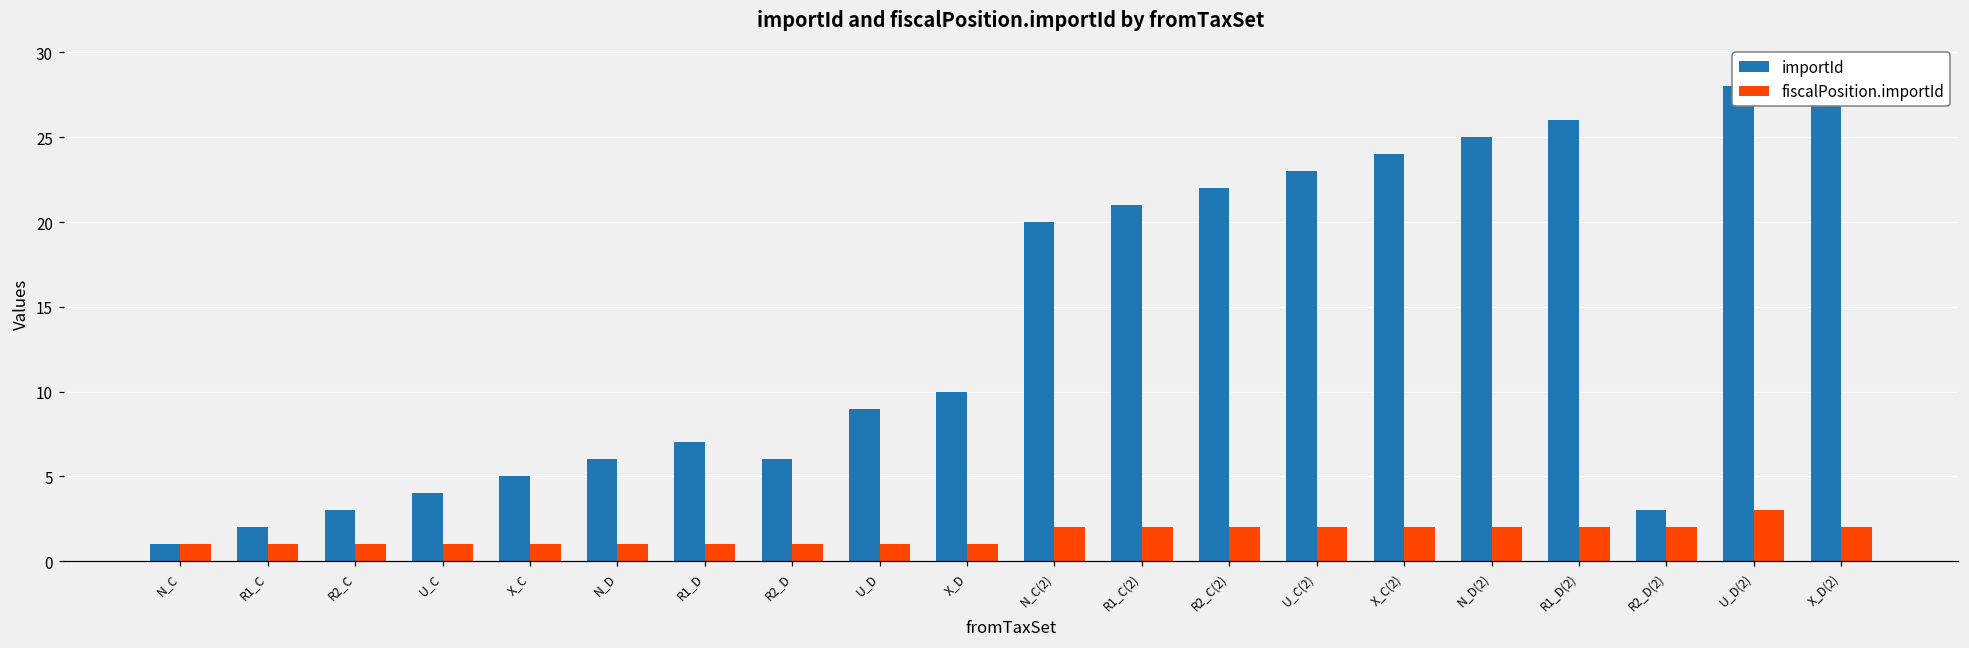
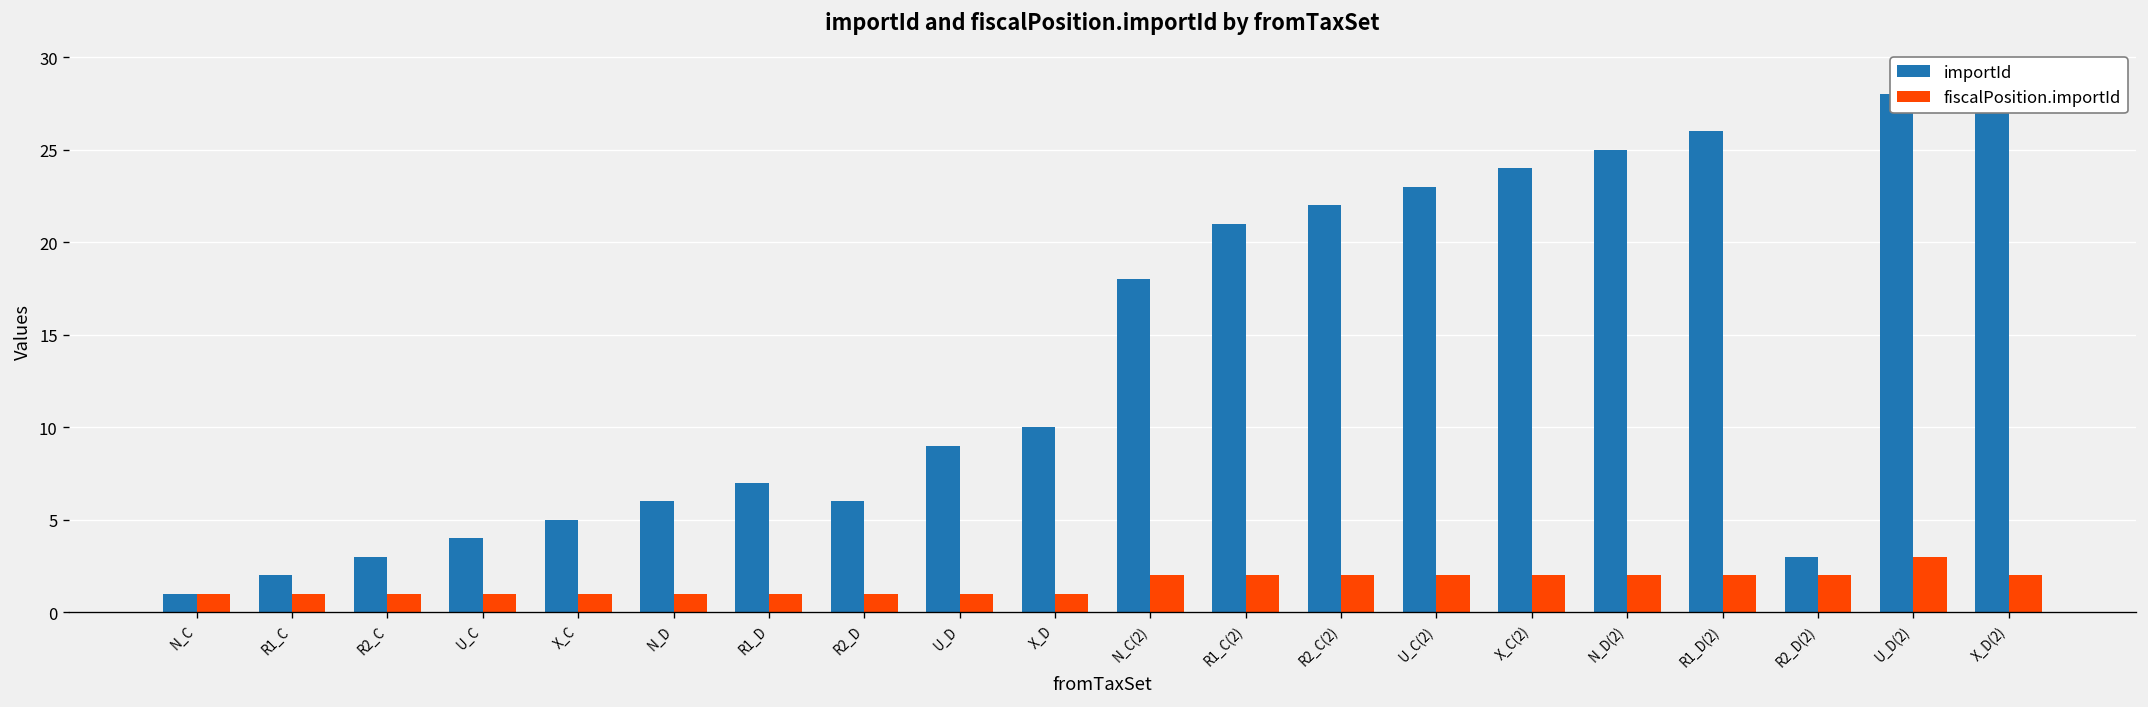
importId, N_C(2): 20 -> 18
